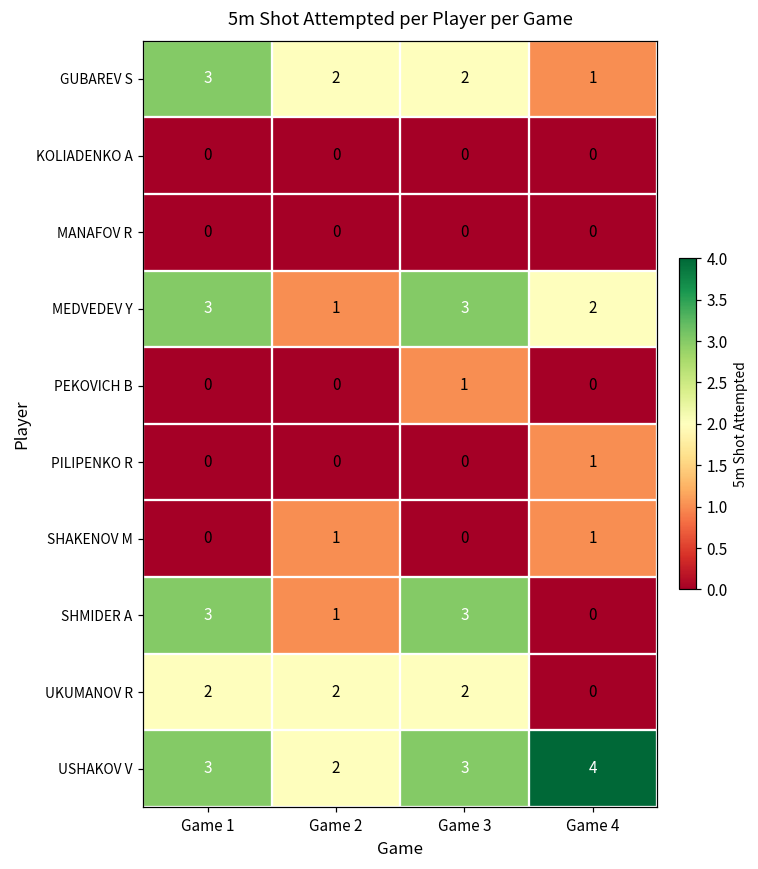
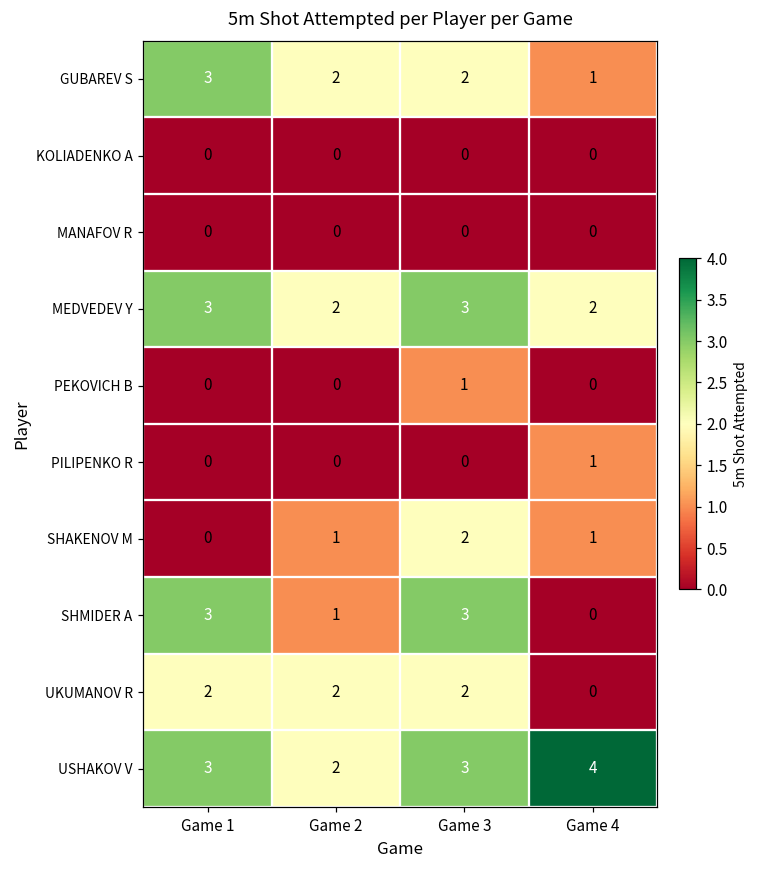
MEDVEDEV Y, Game 2: 1 -> 2
SHAKENOV M, Game 3: 0 -> 2
